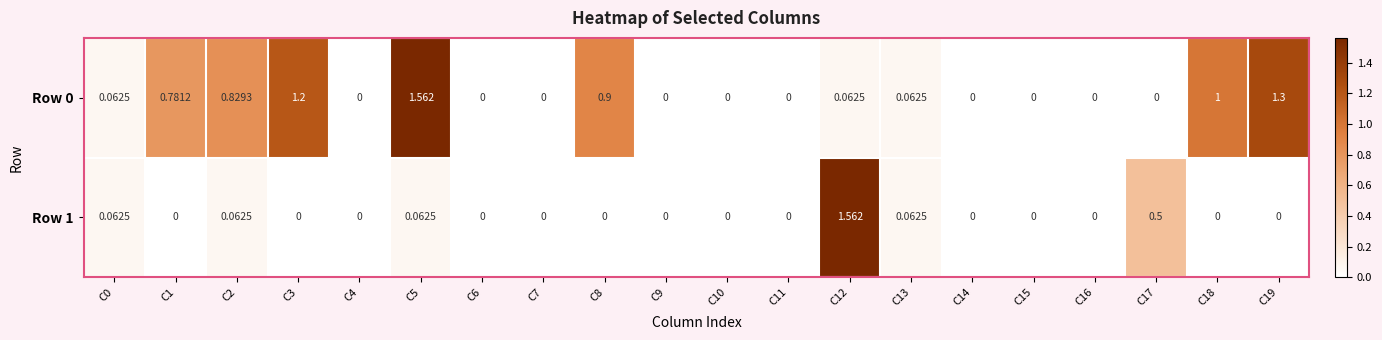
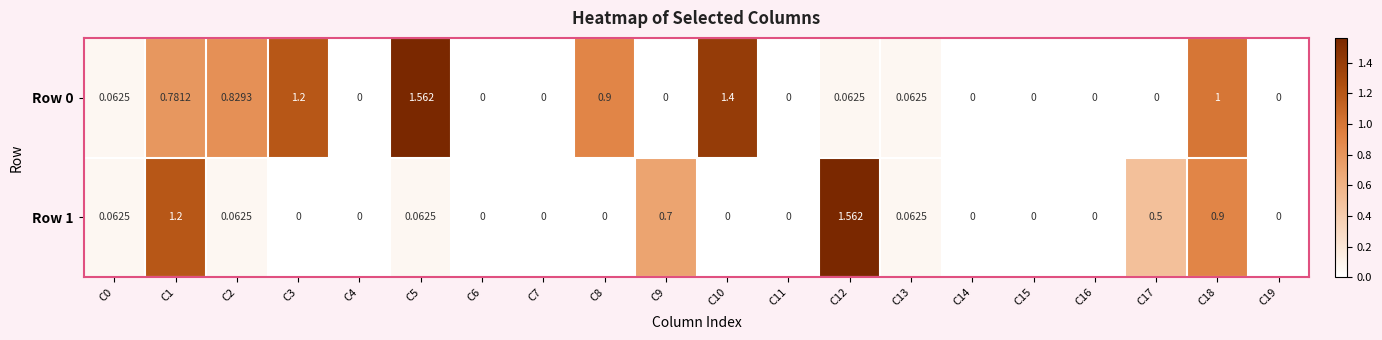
Row 0, C10: 0 -> 1.4
Row 0, C19: 1.3 -> 0
Row 1, C1: 0 -> 1.2
Row 1, C9: 0 -> 0.7
Row 1, C18: 0 -> 0.9
